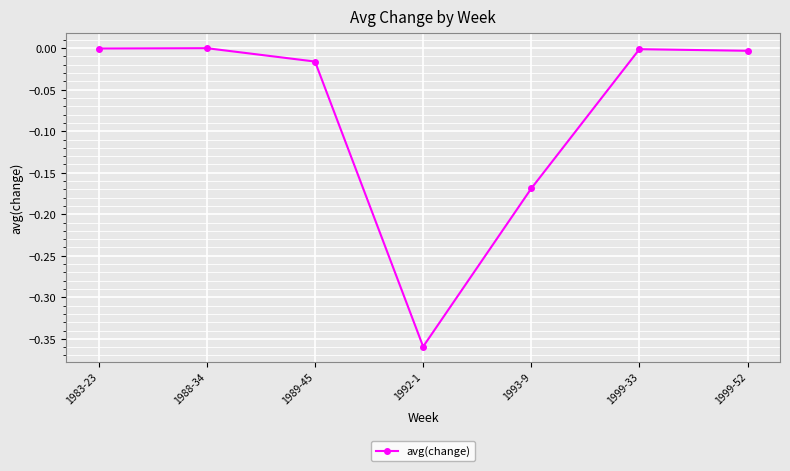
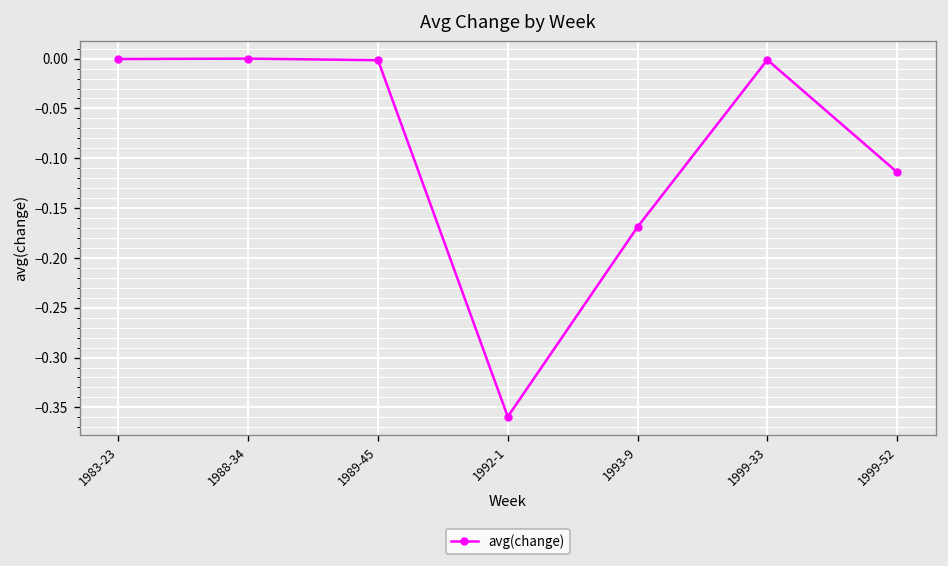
1989-45: -0.02 -> 0.00
1999-52: 0.00 -> -0.11
